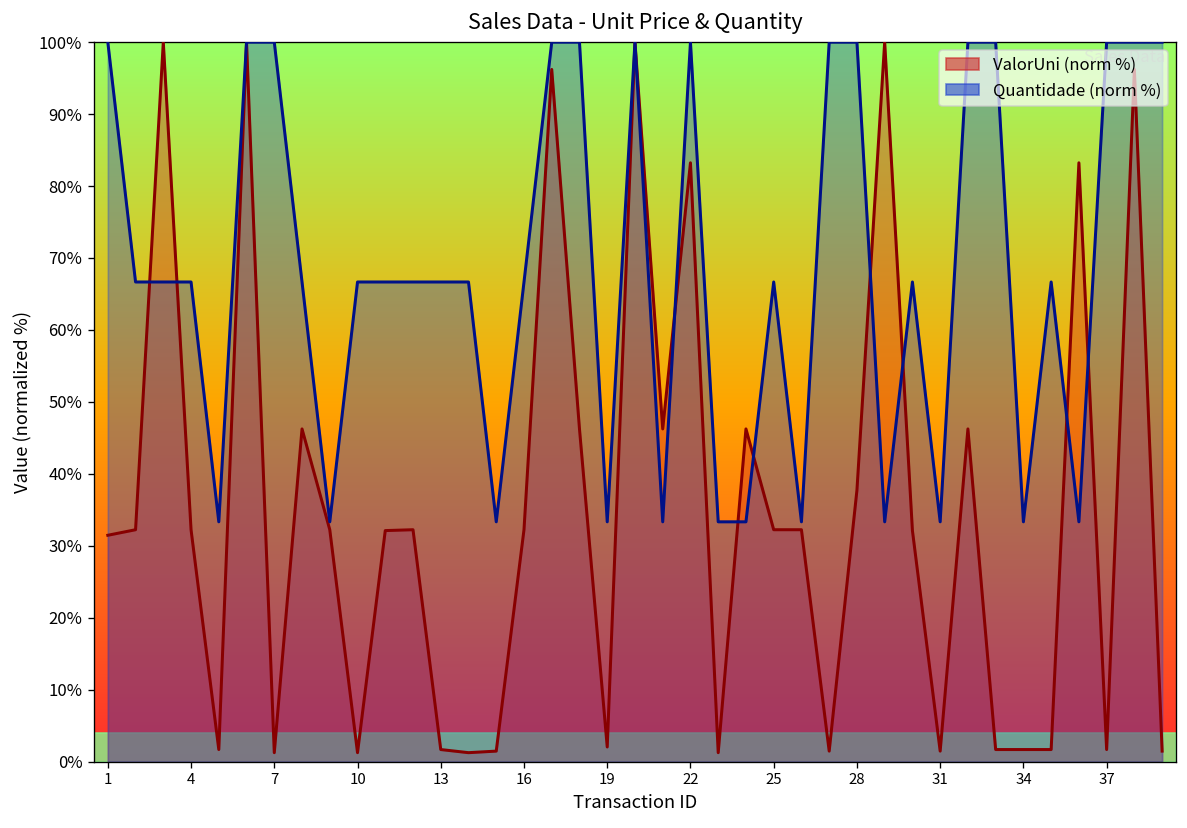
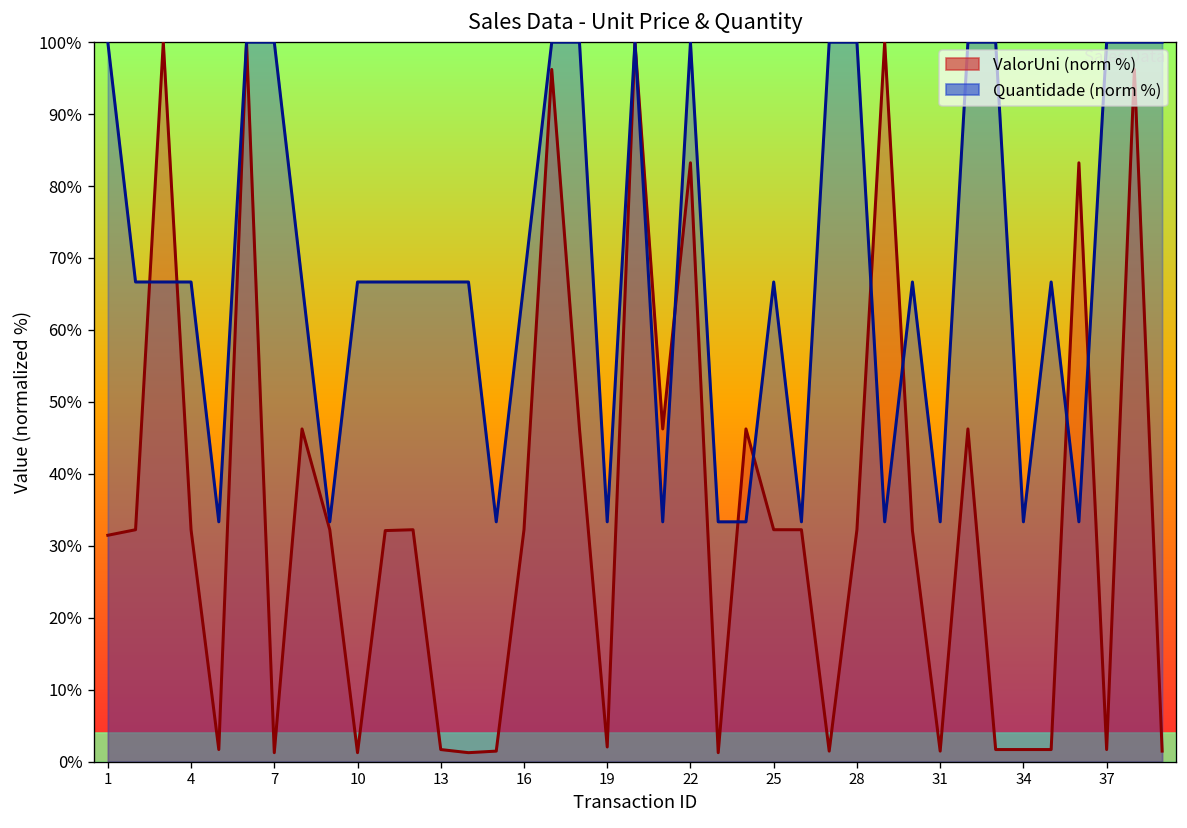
ValorUni (norm %), 28: 38% -> 32%
